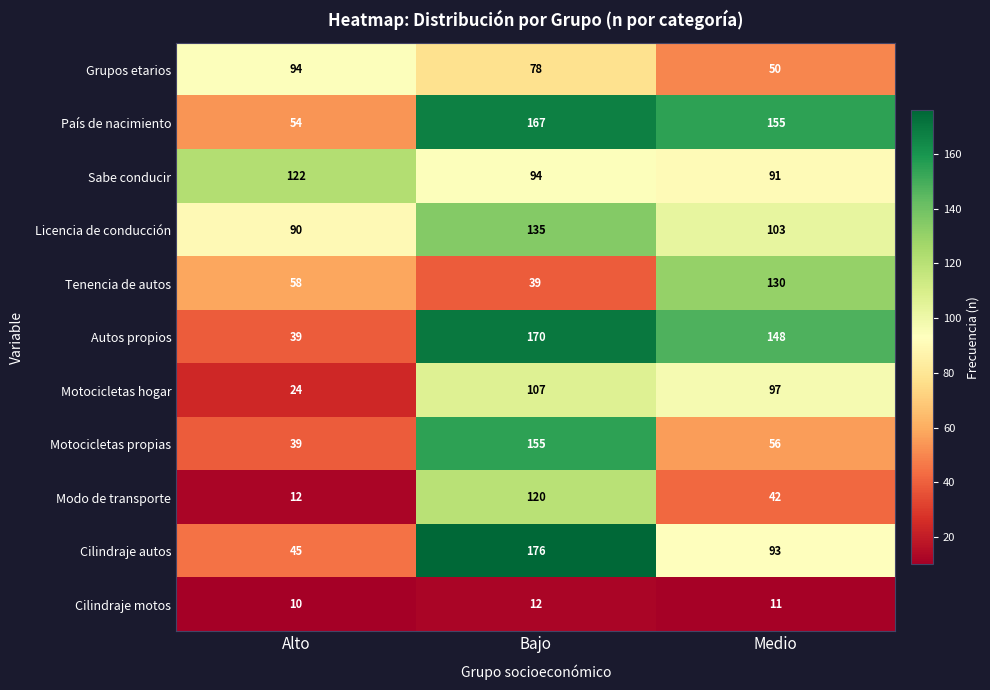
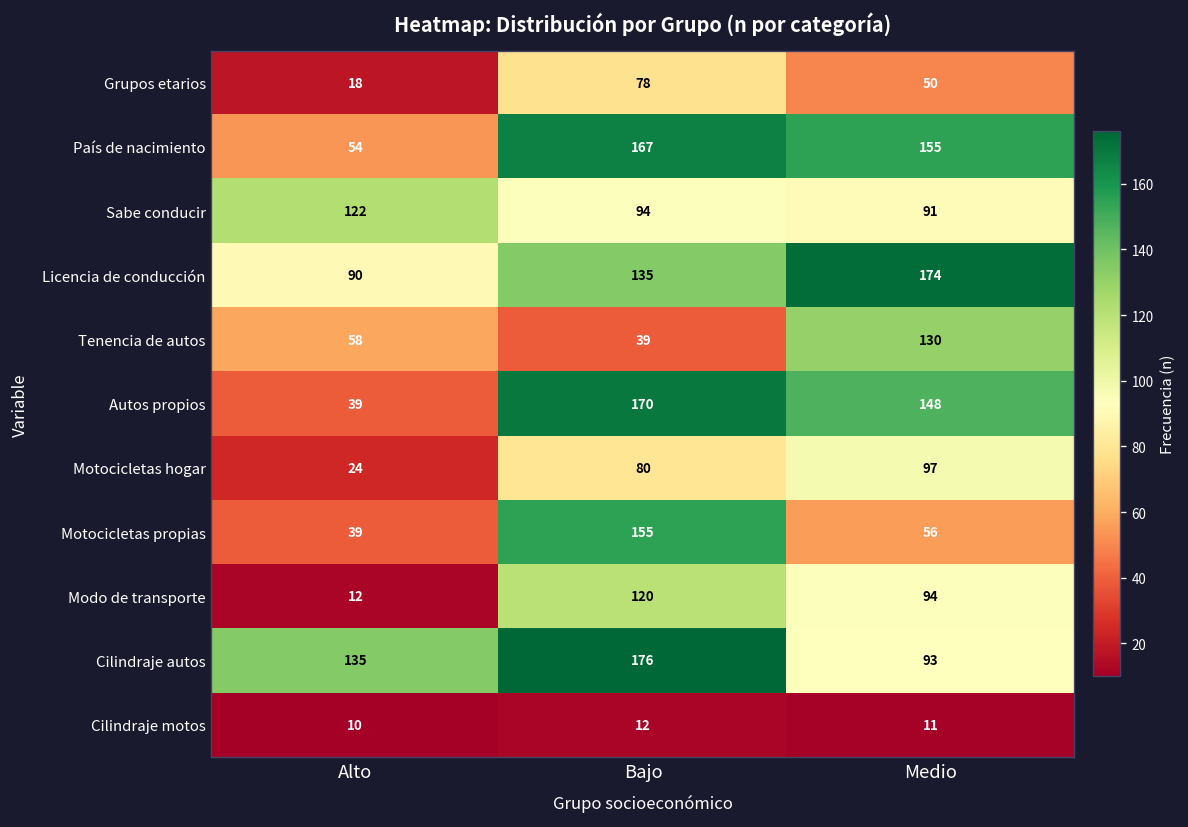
Grupos etarios, Alto: 94 -> 18
Licencia de conducción, Medio: 103 -> 174
Motocicletas hogar, Bajo: 107 -> 80
Modo de transporte, Medio: 42 -> 94
Cilindraje autos, Alto: 45 -> 135
